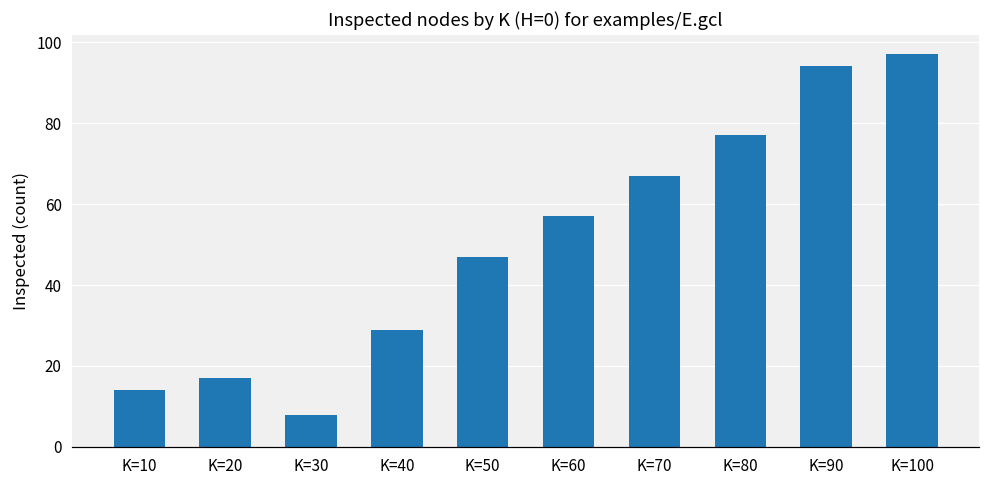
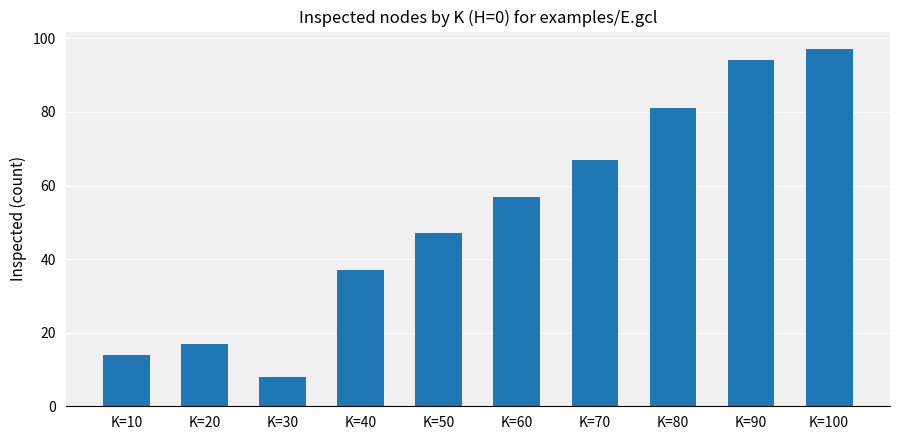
K=40: 29 -> 37
K=80: 77 -> 81
